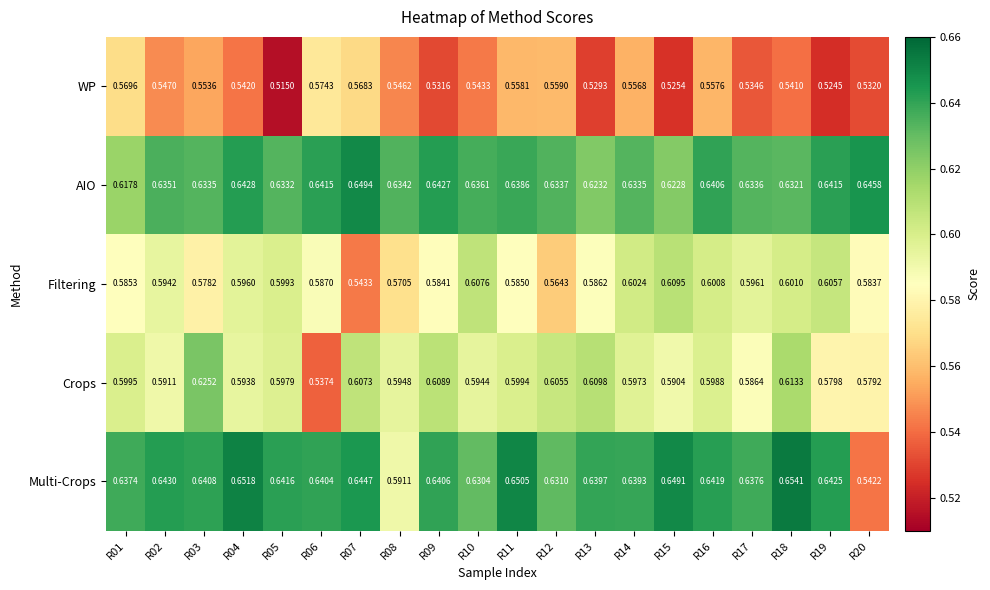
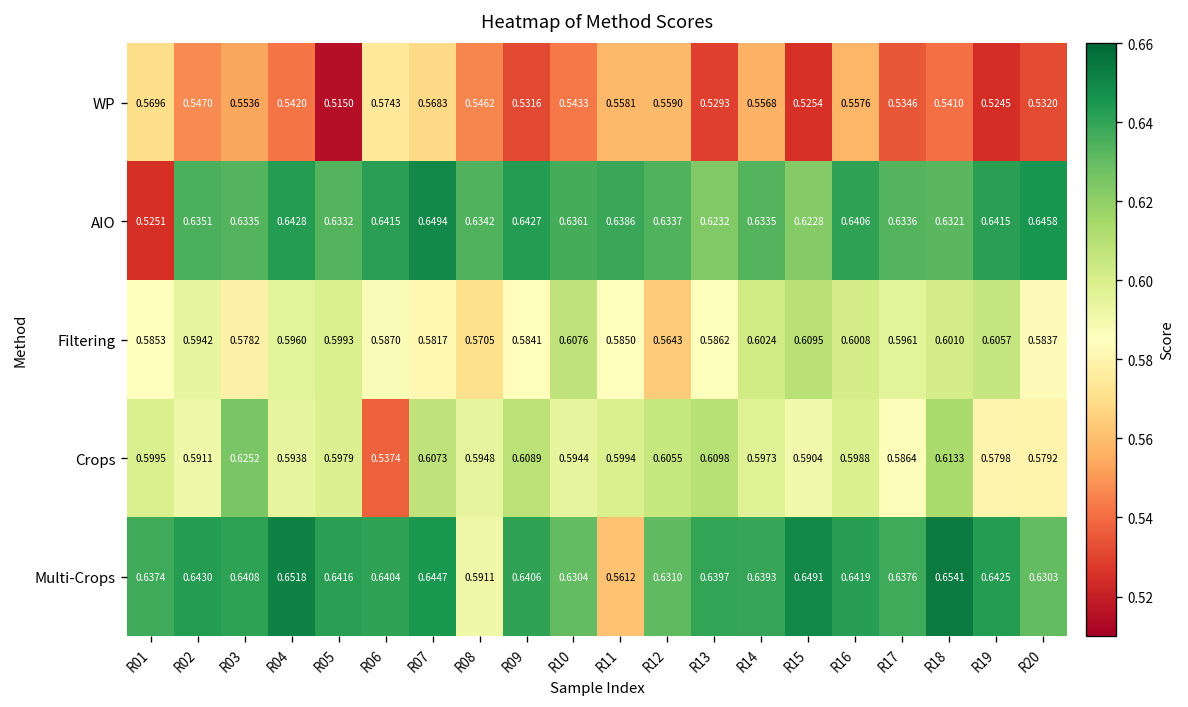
AIO, R01: 0.6178 -> 0.5251
Filtering, R07: 0.5433 -> 0.5817
Multi-Crops, R11: 0.6505 -> 0.5612
Multi-Crops, R20: 0.5422 -> 0.6303
